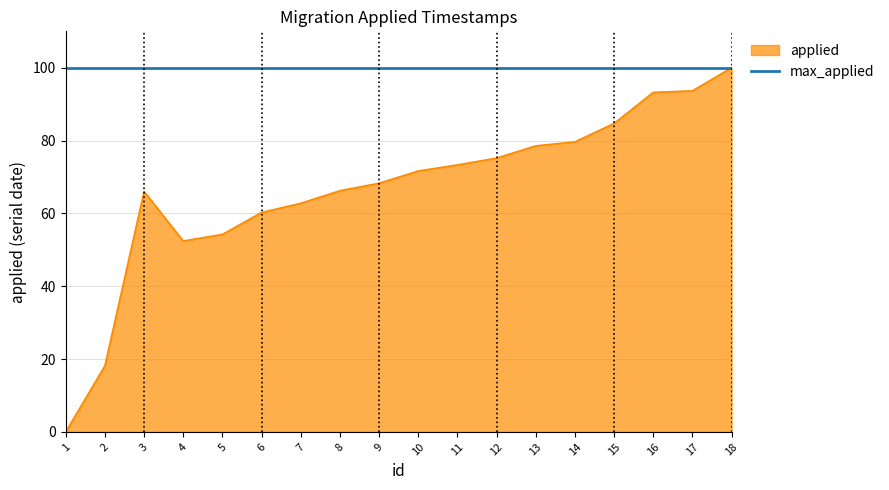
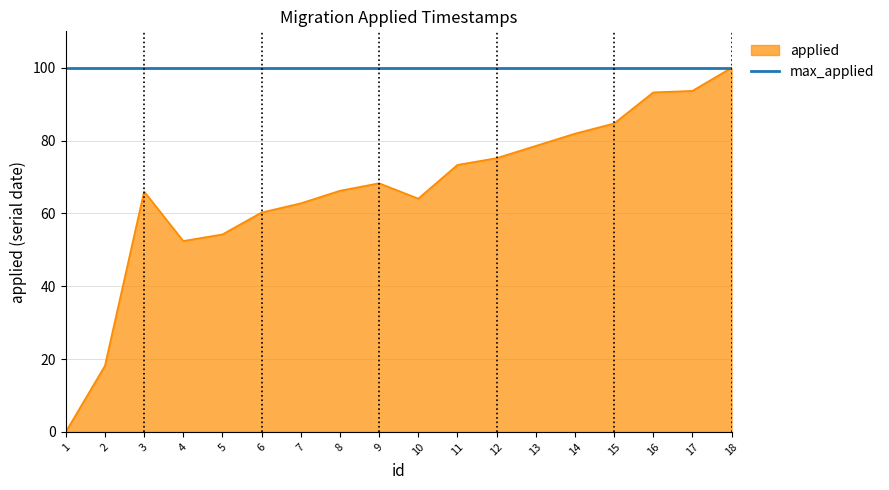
10: 72 -> 64
14: 80 -> 82
